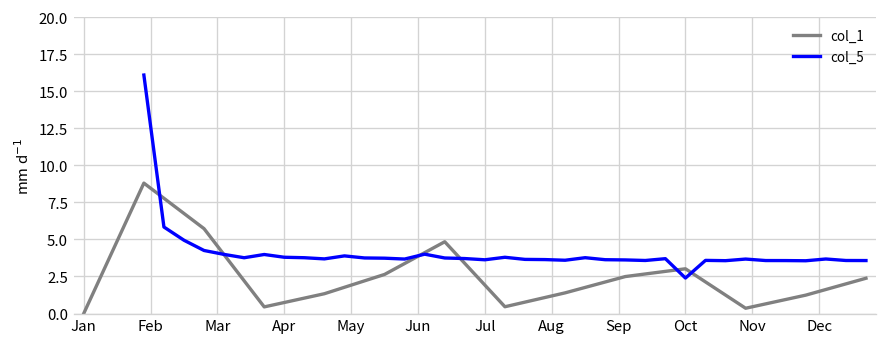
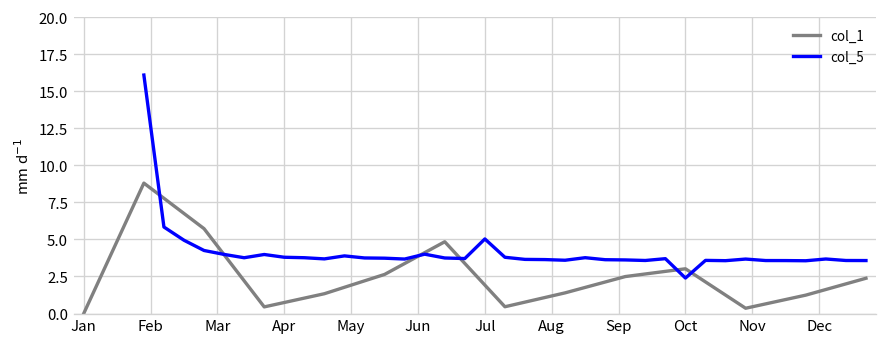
col_5, Jul: 3.6 -> 5.0
